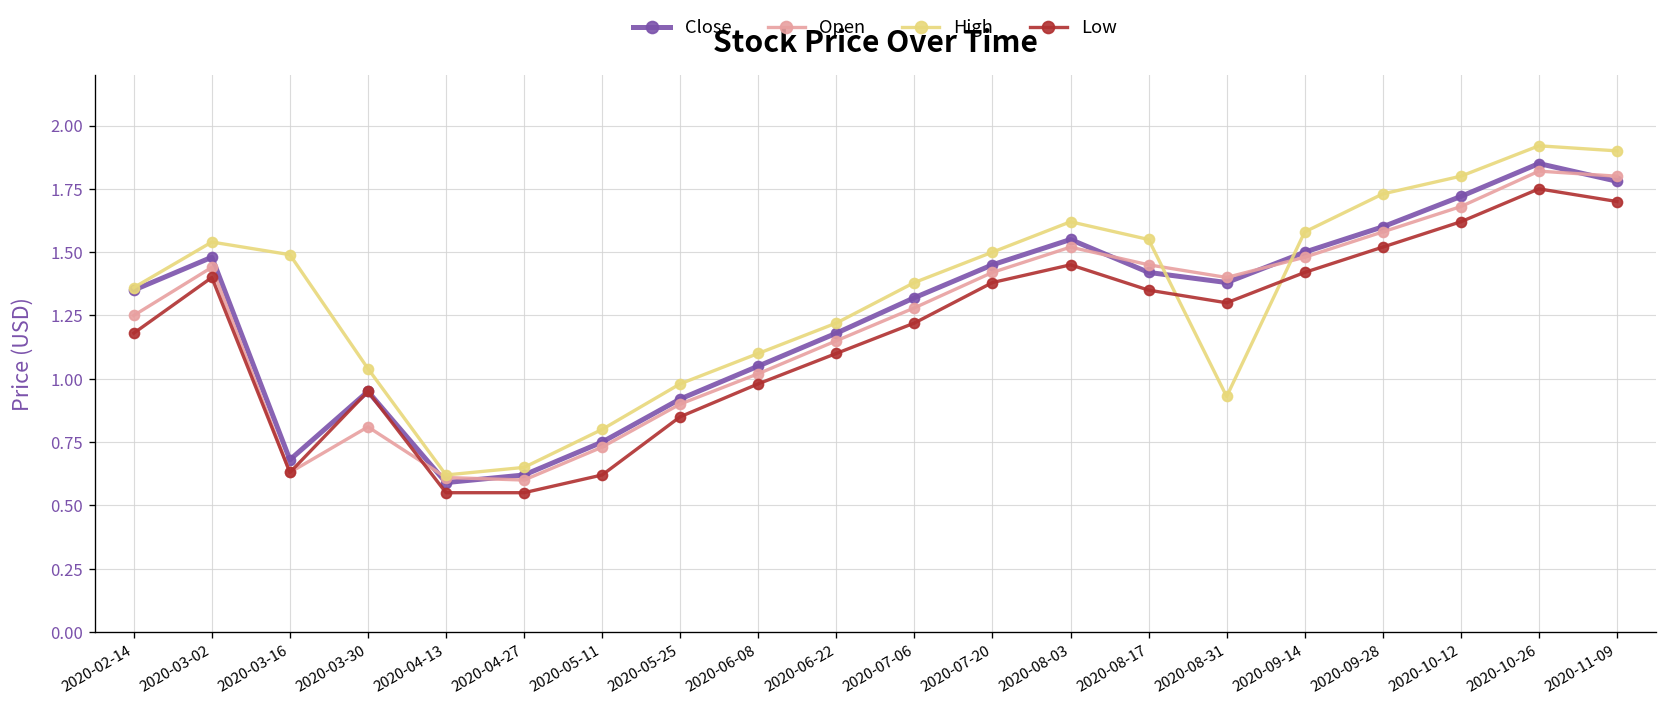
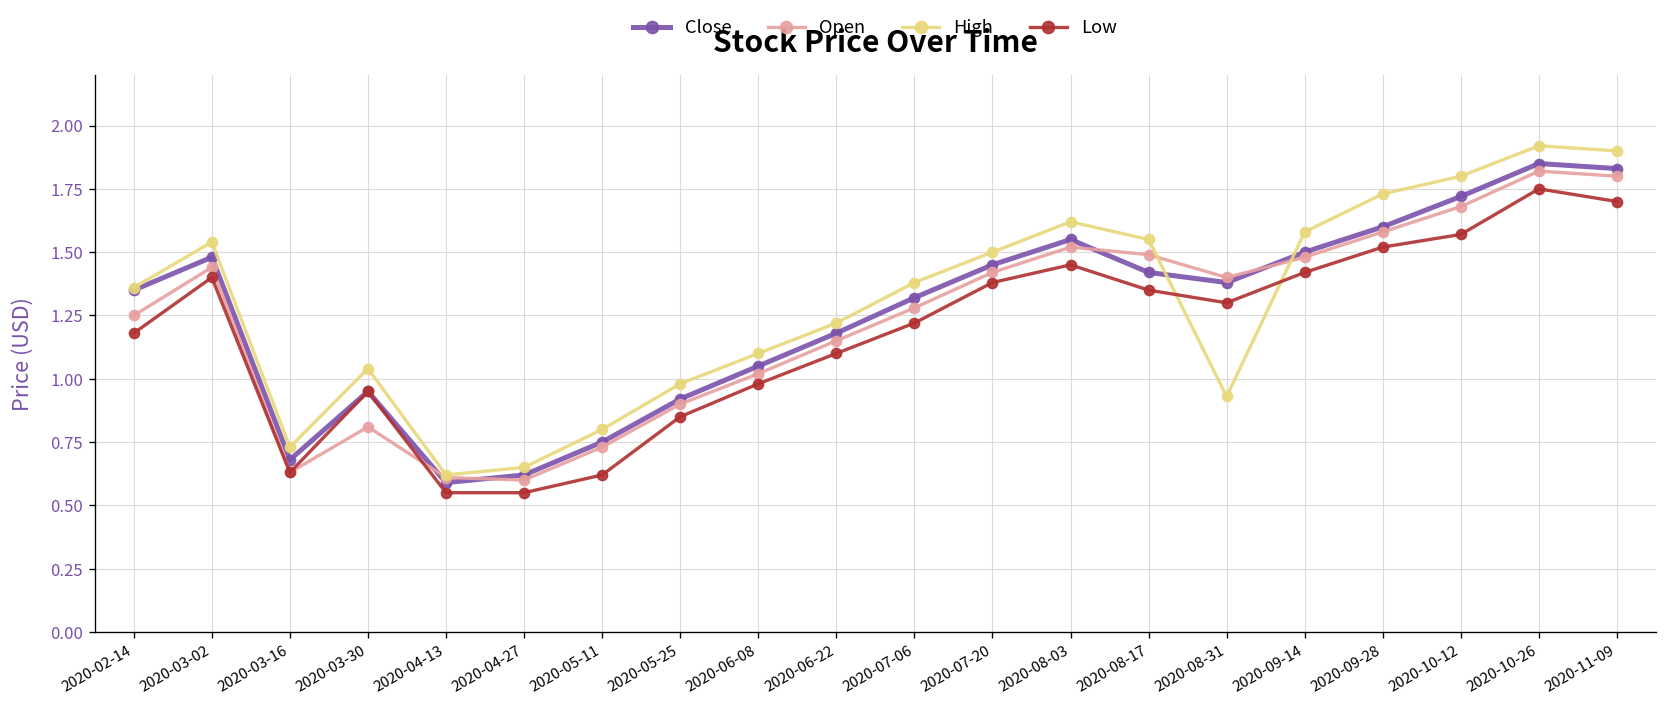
High, 2020-03-16: 1.49 -> 0.73
Open, 2020-08-17: 1.45 -> 1.49
Low, 2020-10-12: 1.62 -> 1.57
Close, 2020-11-09: 1.78 -> 1.83
